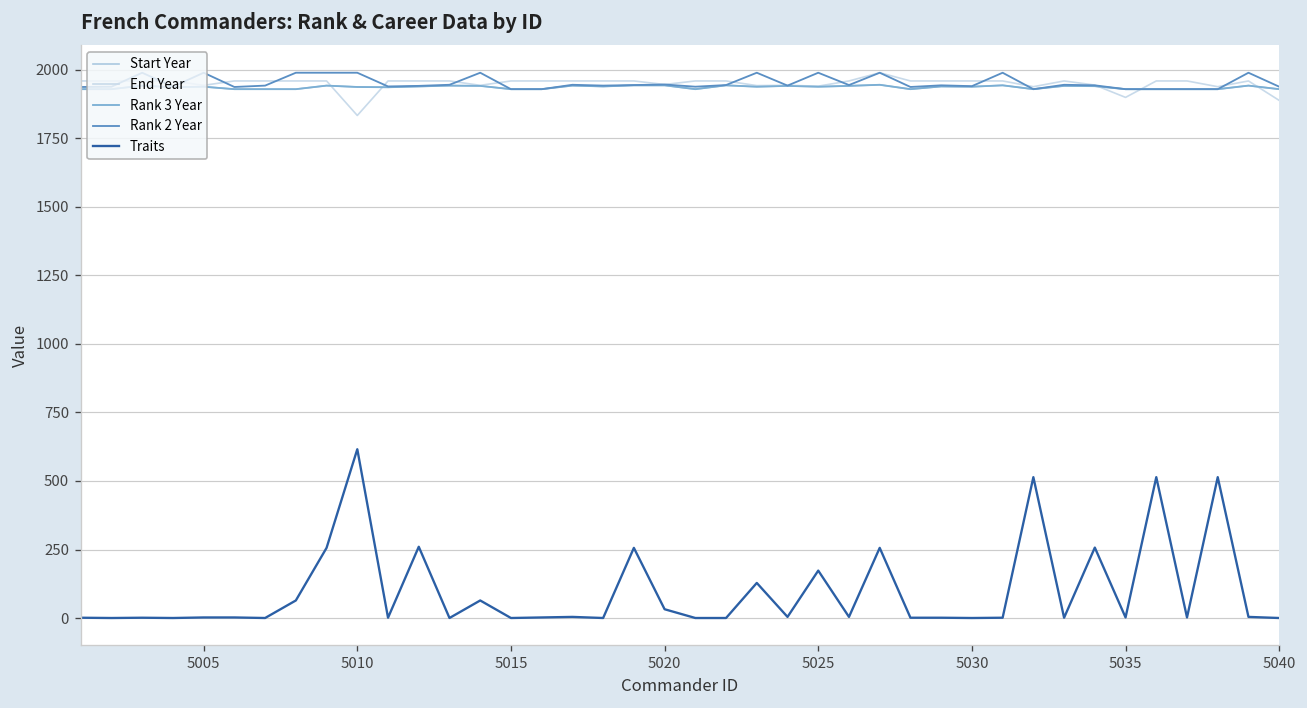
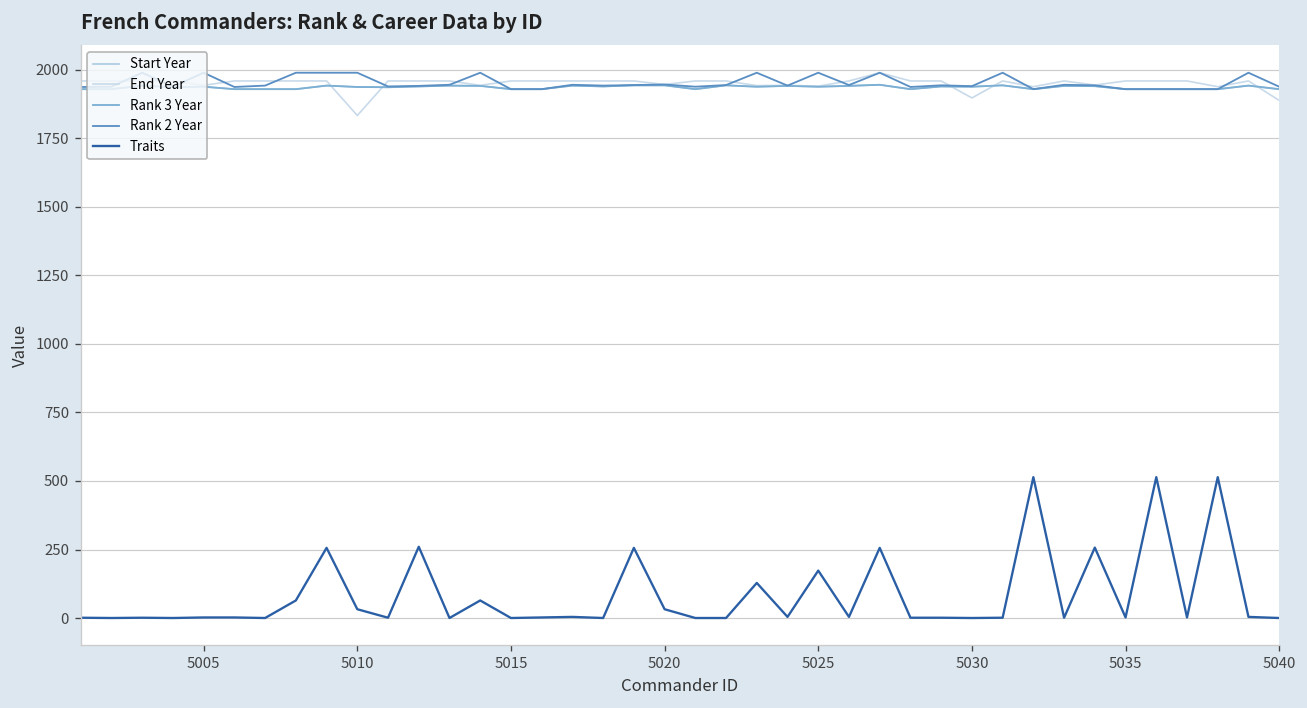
Traits, 5010: 620 -> 30
End Year, 5030: 1960 -> 1900
End Year, 5035: 1900 -> 1960
